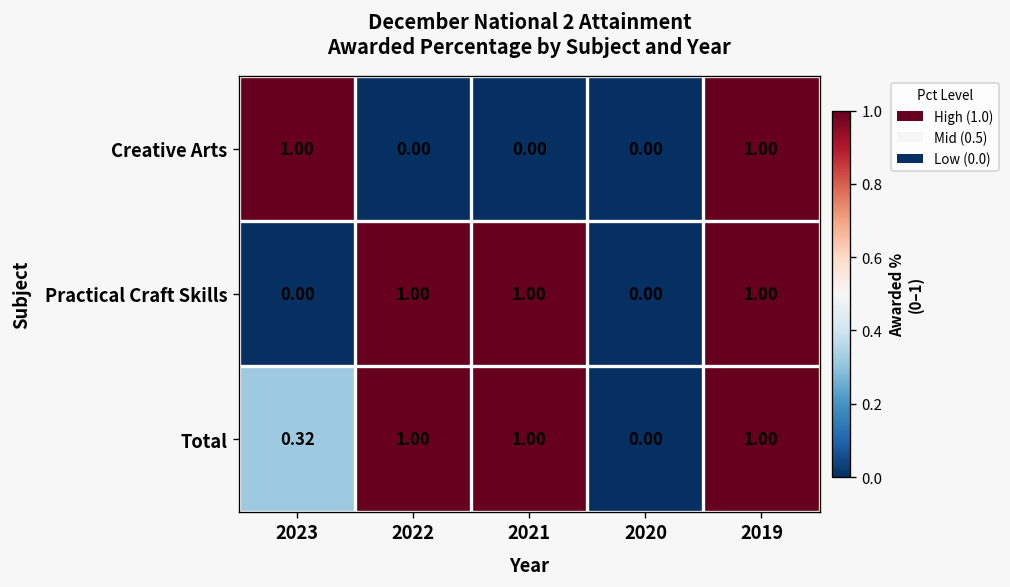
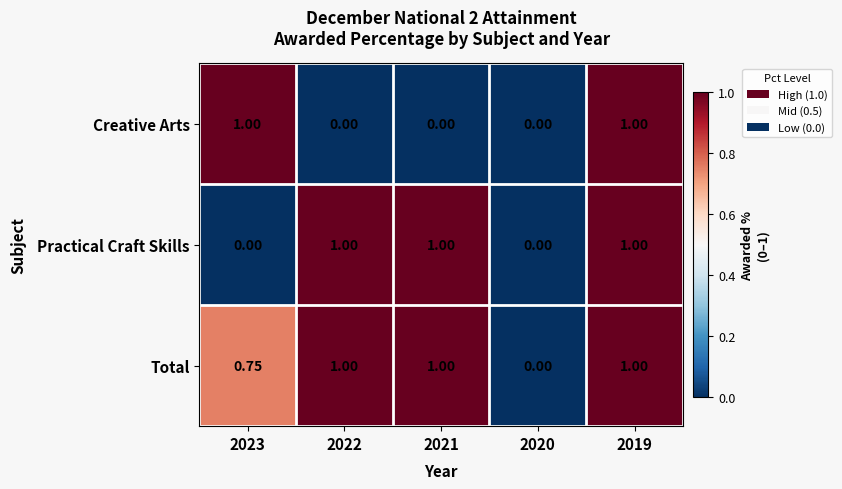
Total, 2023: 0.32 -> 0.75
